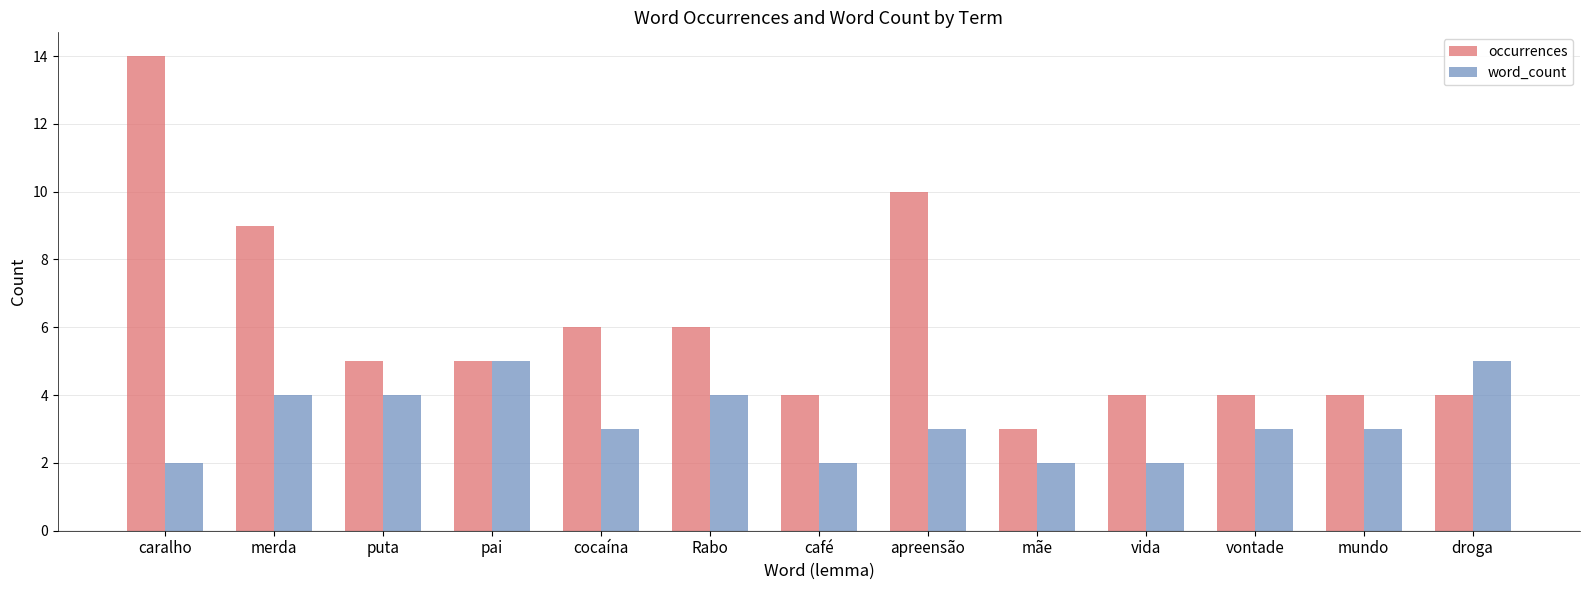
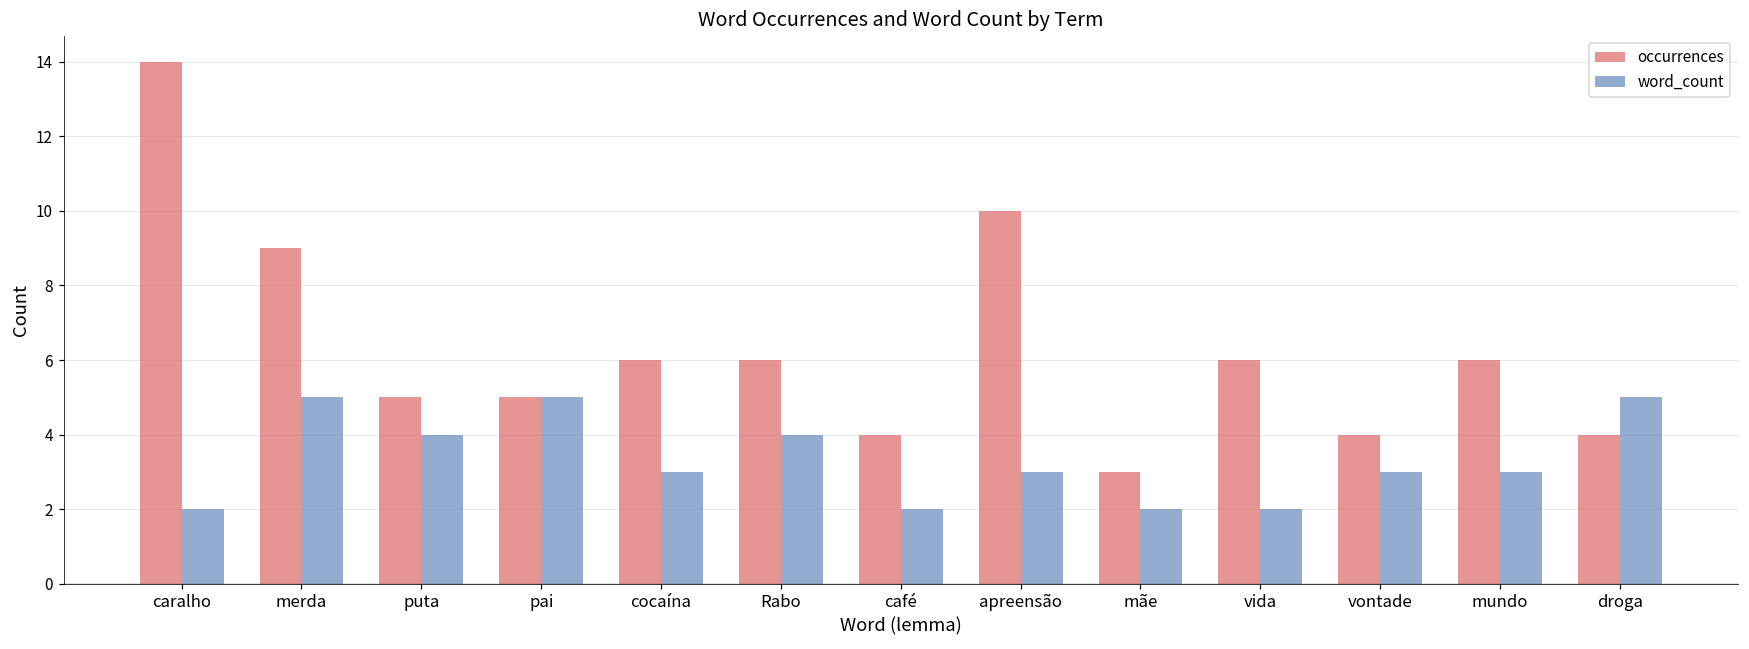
word_count, merda: 4 -> 5
occurrences, vida: 4 -> 6
occurrences, mundo: 4 -> 6
